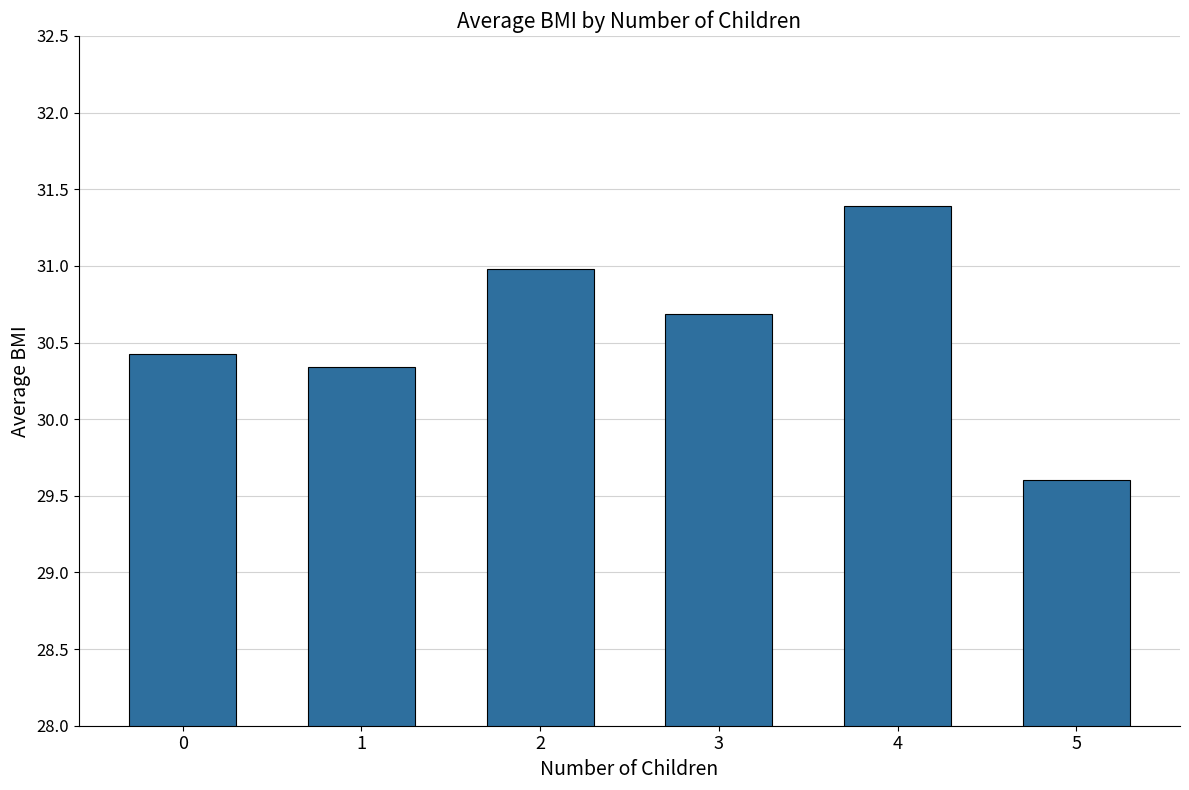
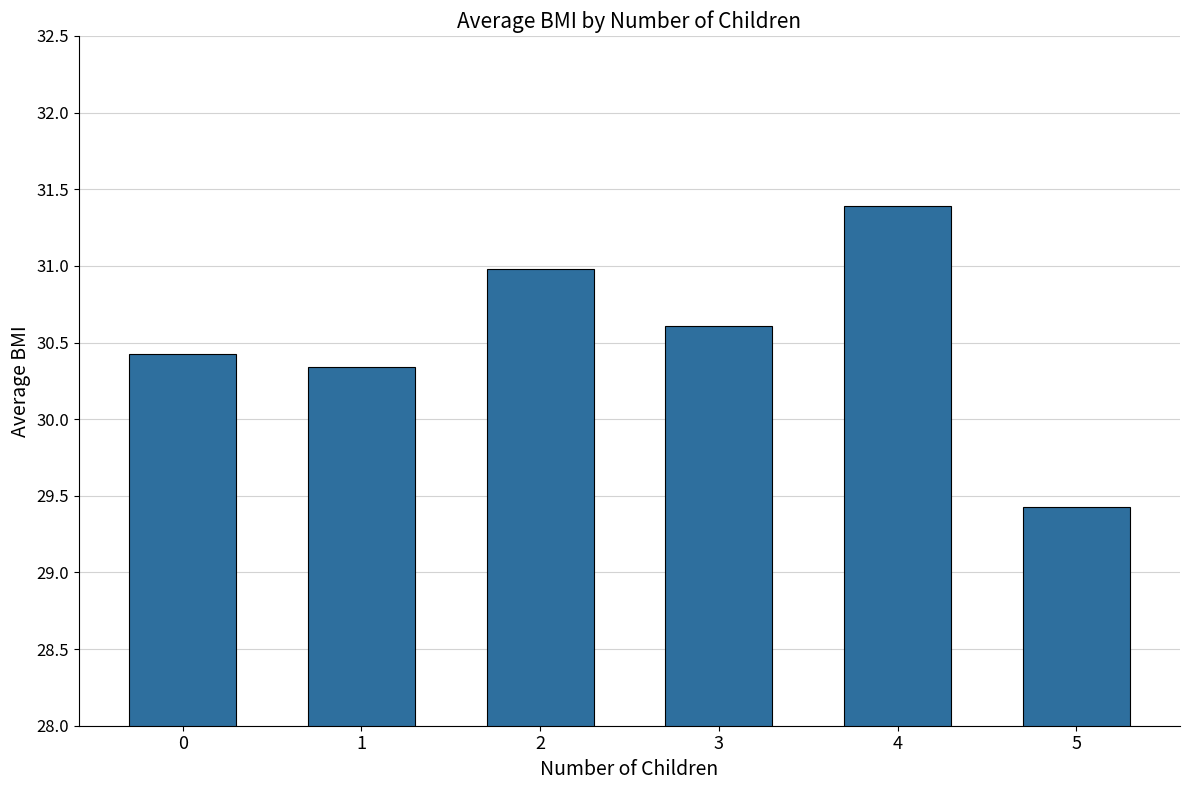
3: 30.68 -> 30.61
5: 29.61 -> 29.42
